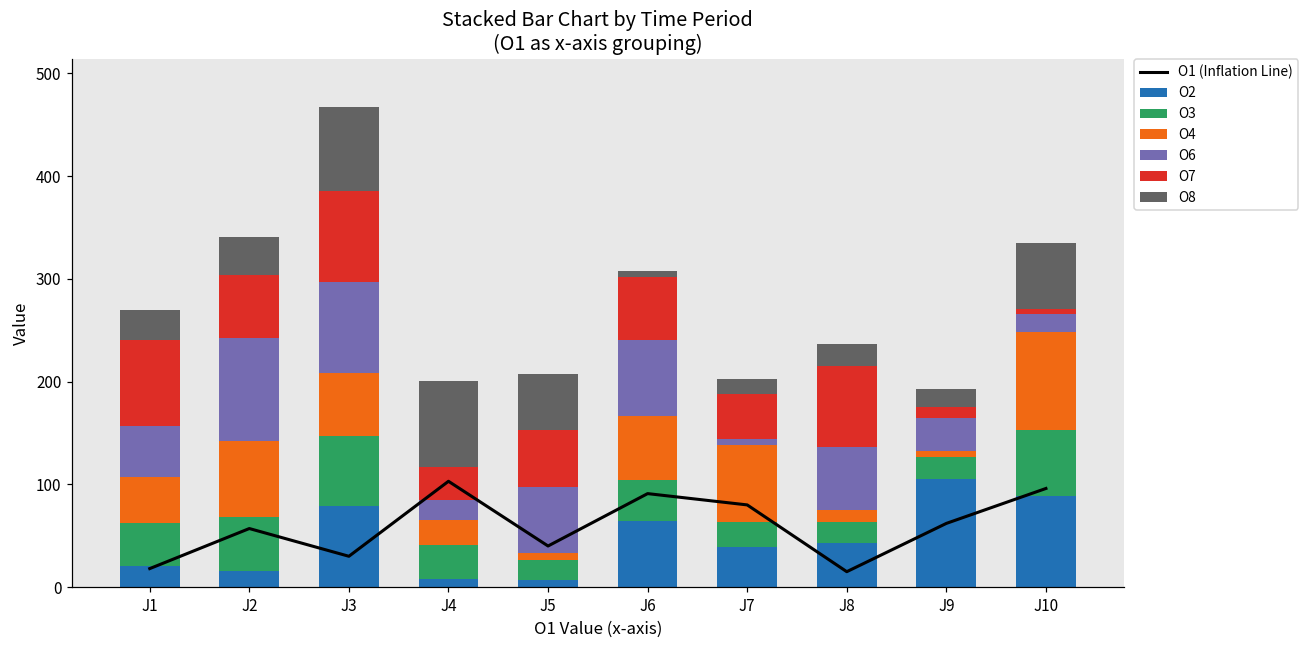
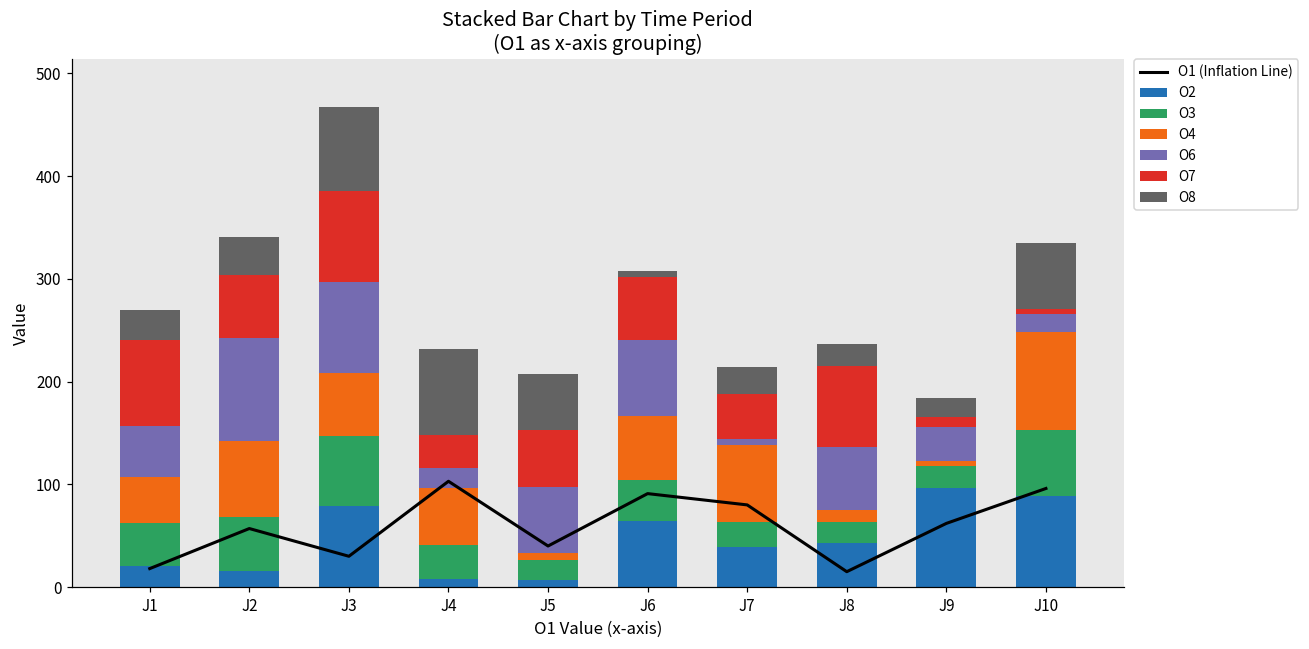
O4, J4: 20 -> 60
O8, J7: 20 -> 30
O2, J9: 110 -> 100
